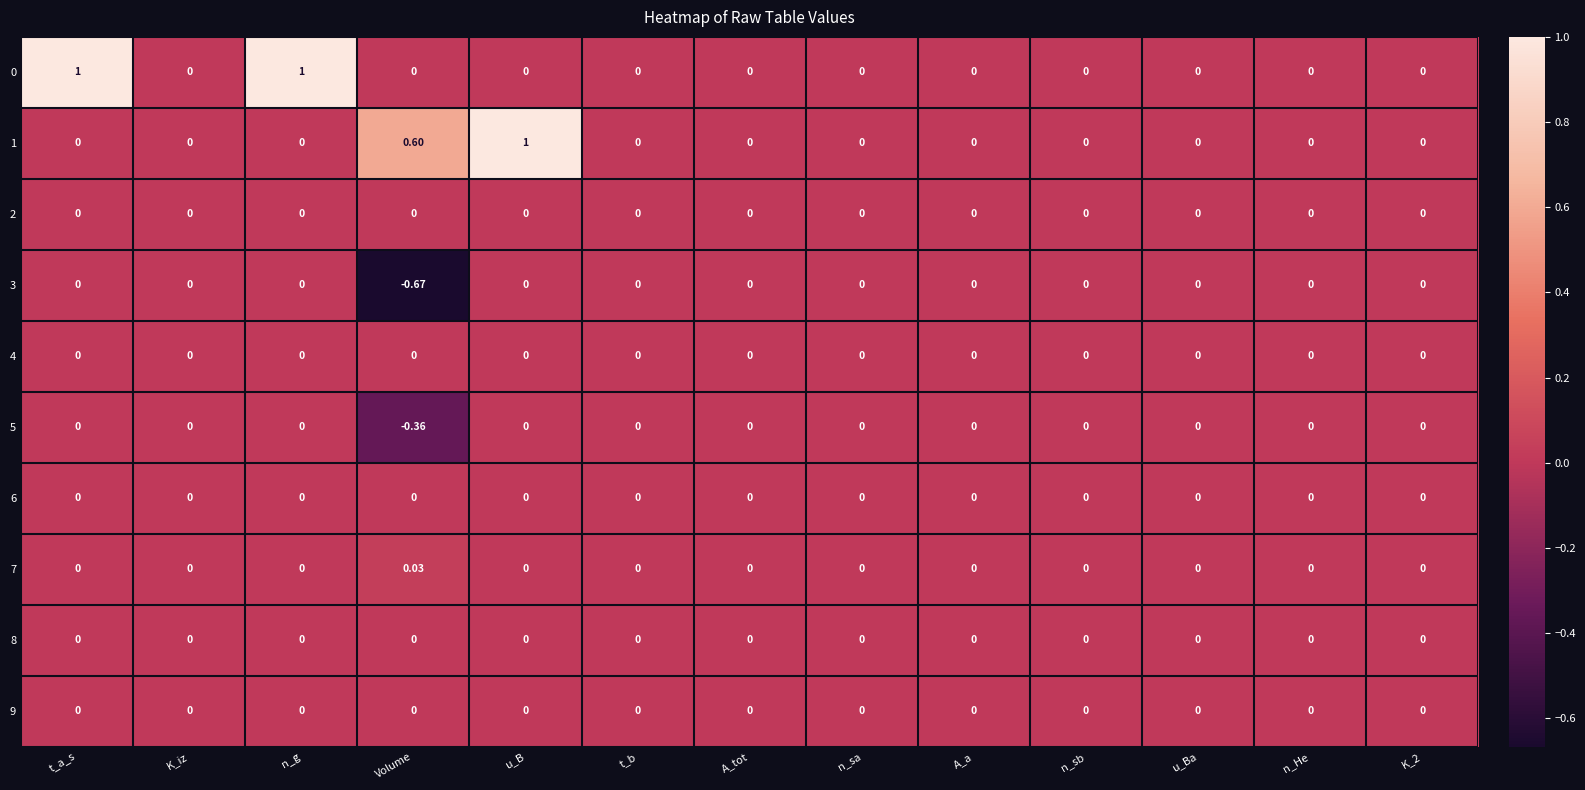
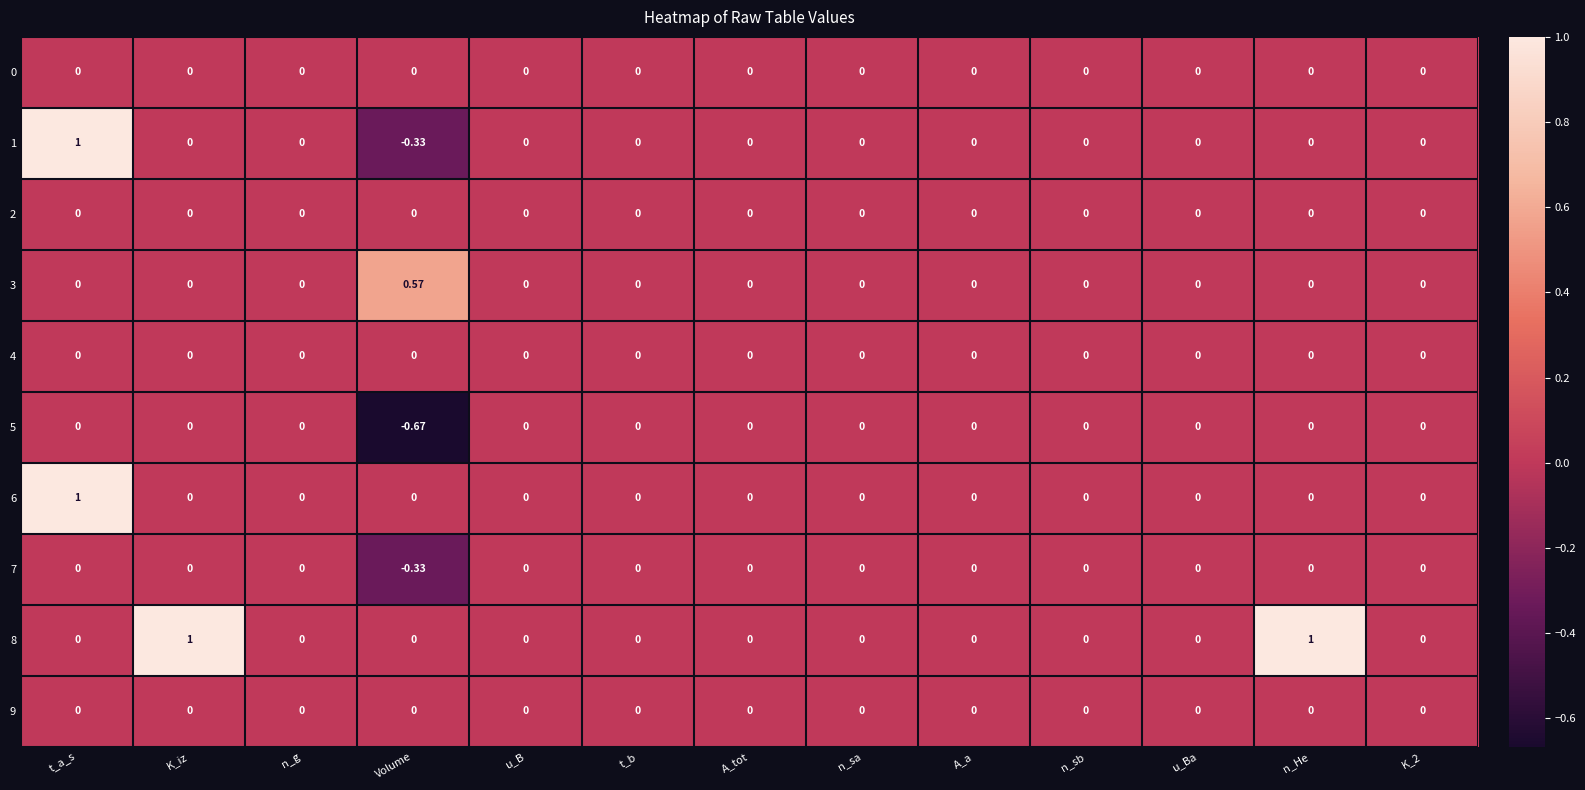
0, t_a_s: 1 -> 0
0, n_g: 1 -> 0
1, t_a_s: 0 -> 1
1, Volume: 0.60 -> -0.33
1, u_B: 1 -> 0
3, Volume: -0.67 -> 0.57
5, Volume: -0.36 -> -0.67
6, t_a_s: 0 -> 1
7, Volume: 0.03 -> -0.33
8, K_iz: 0 -> 1
8, n_He: 0 -> 1
